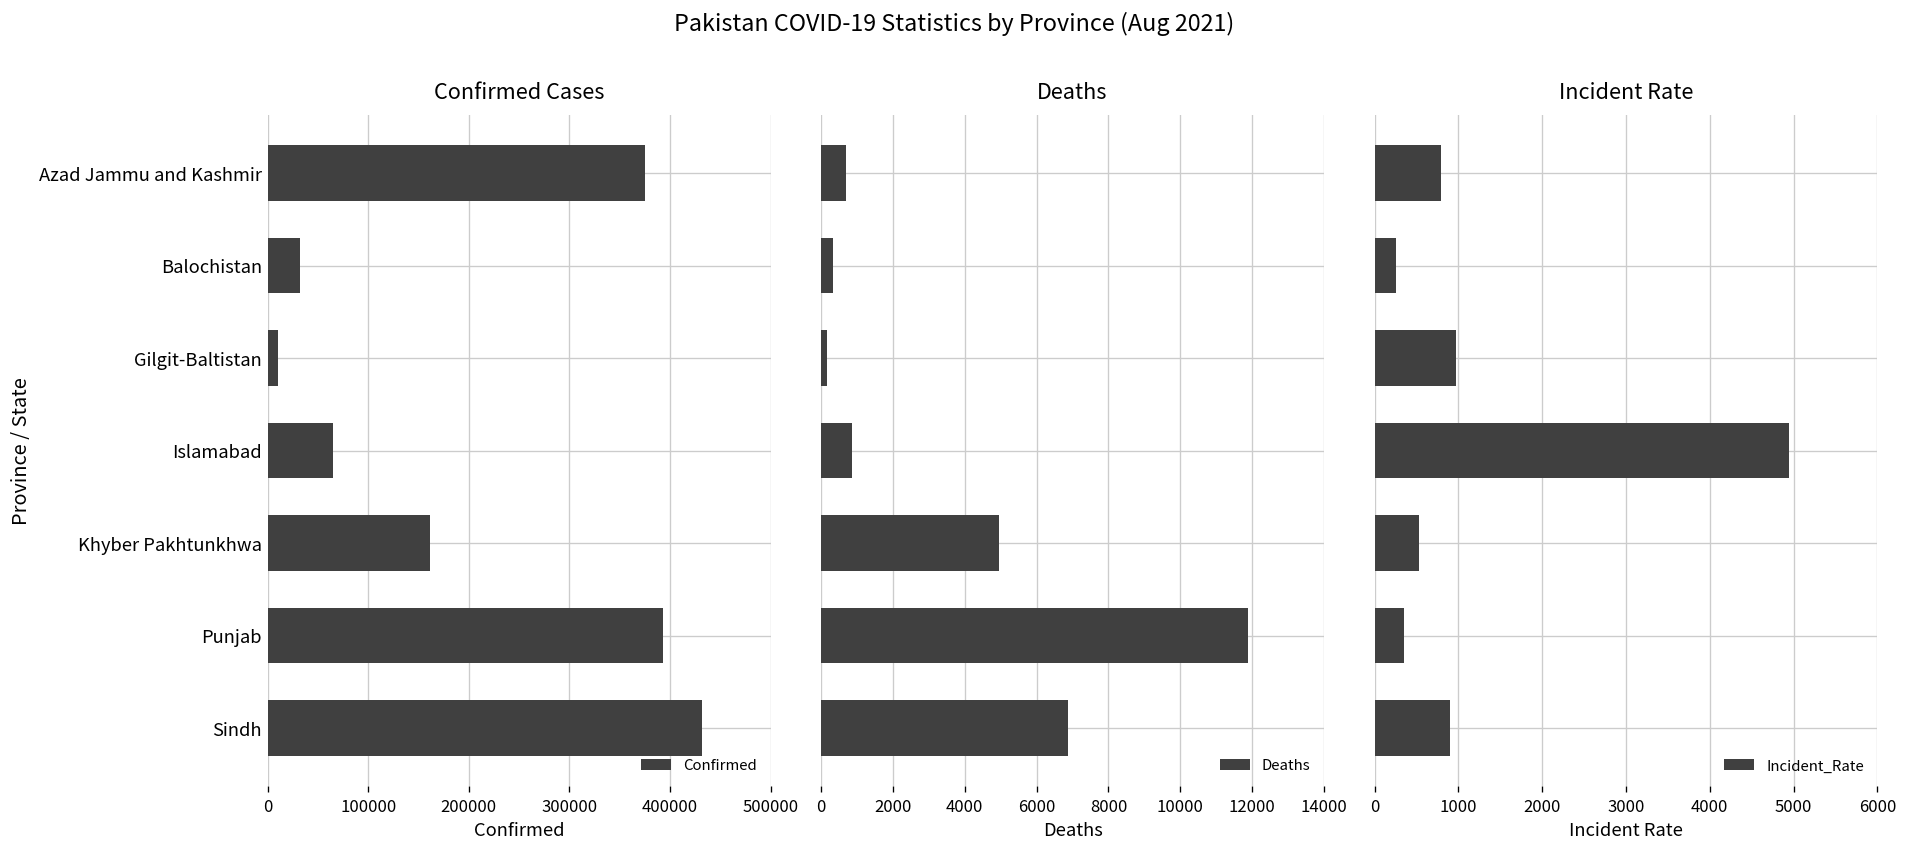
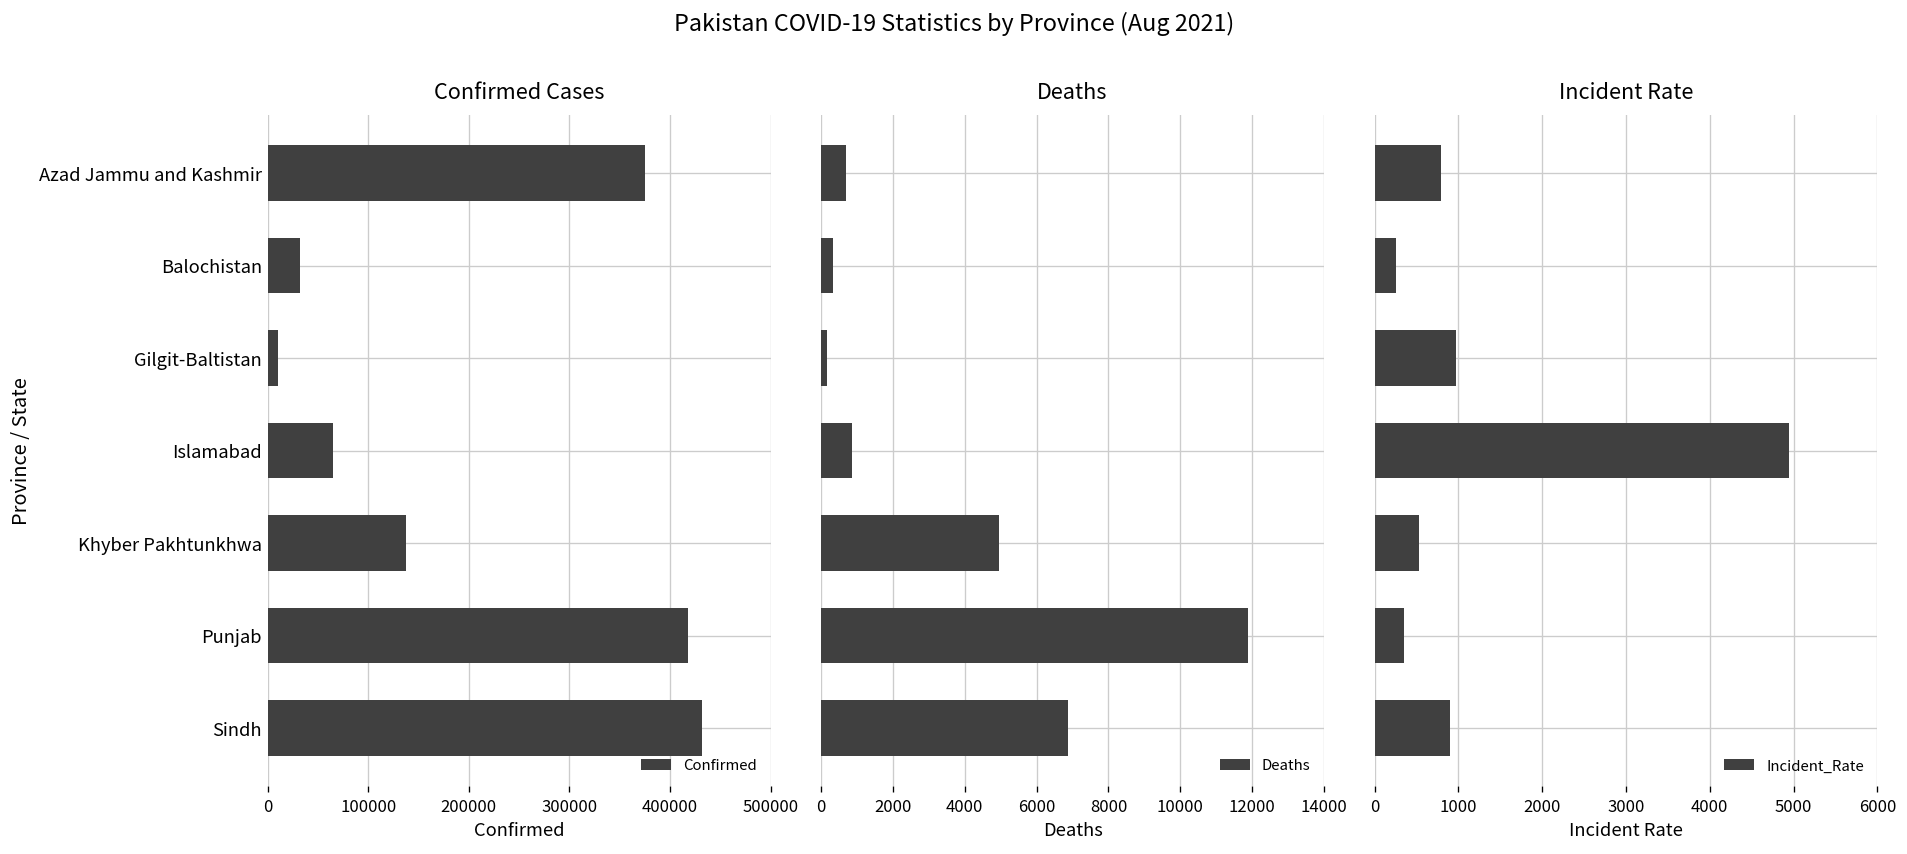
Confirmed Cases, Khyber Pakhtunkhwa: 160000 -> 140000
Confirmed Cases, Punjab: 390000 -> 420000
